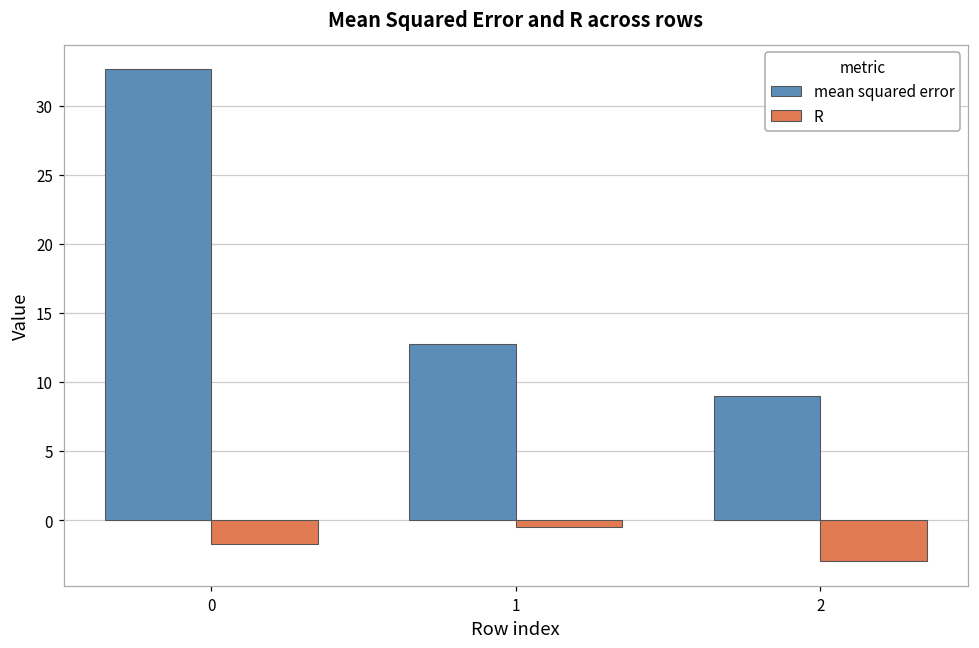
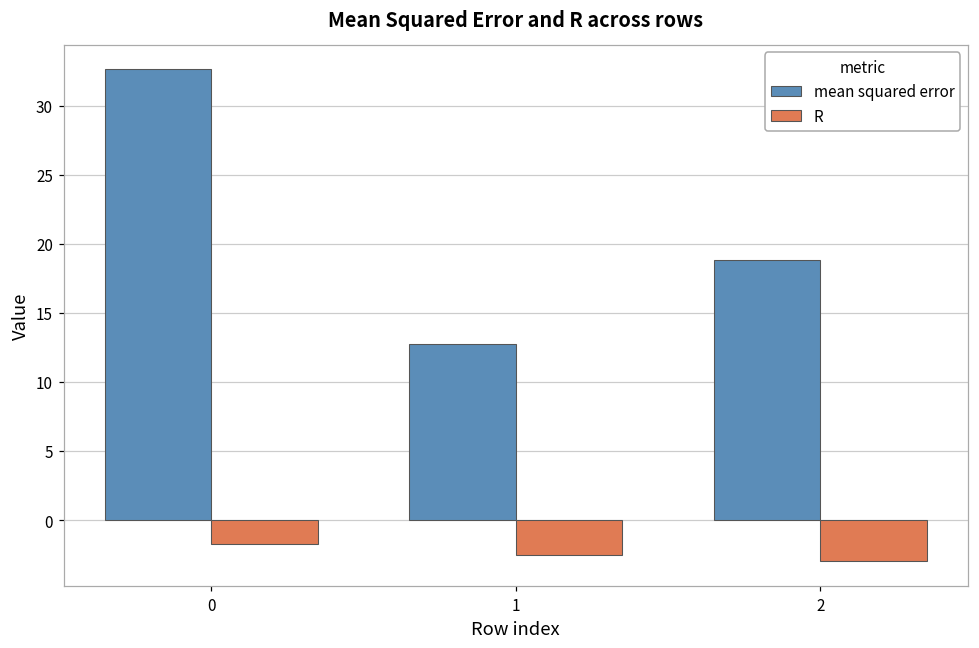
R, 1: -0.5 -> -2.5
mean squared error, 2: 9.0 -> 18.8
